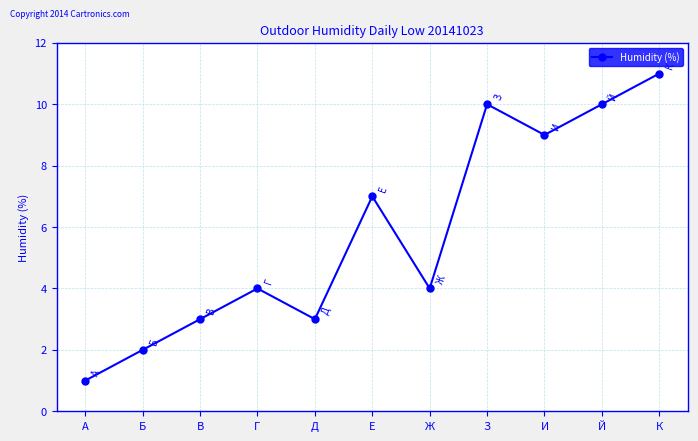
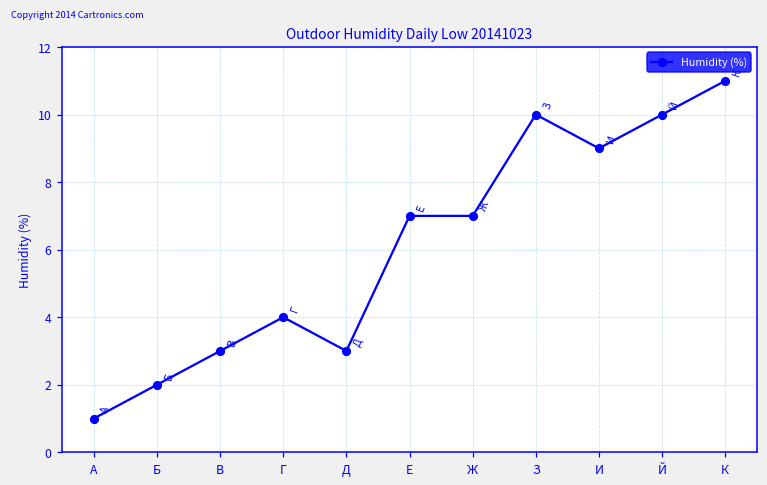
Ж: 4 -> 7
